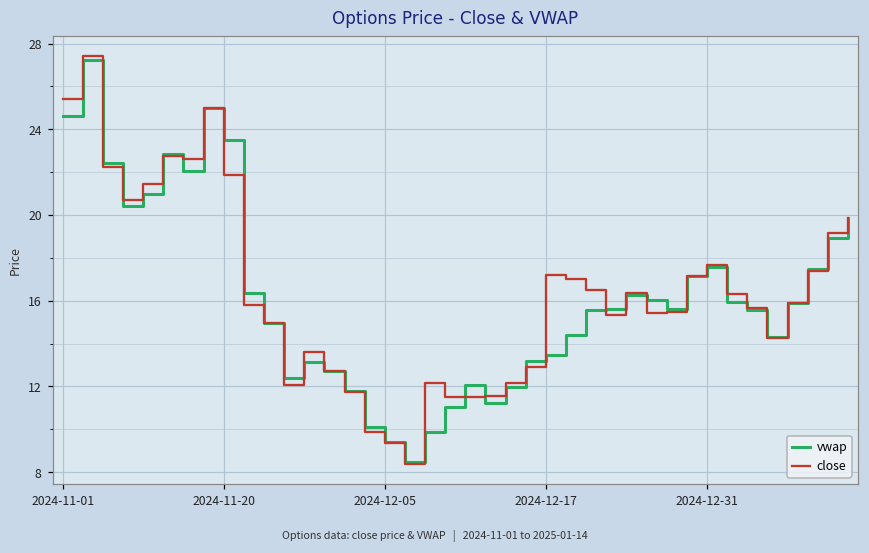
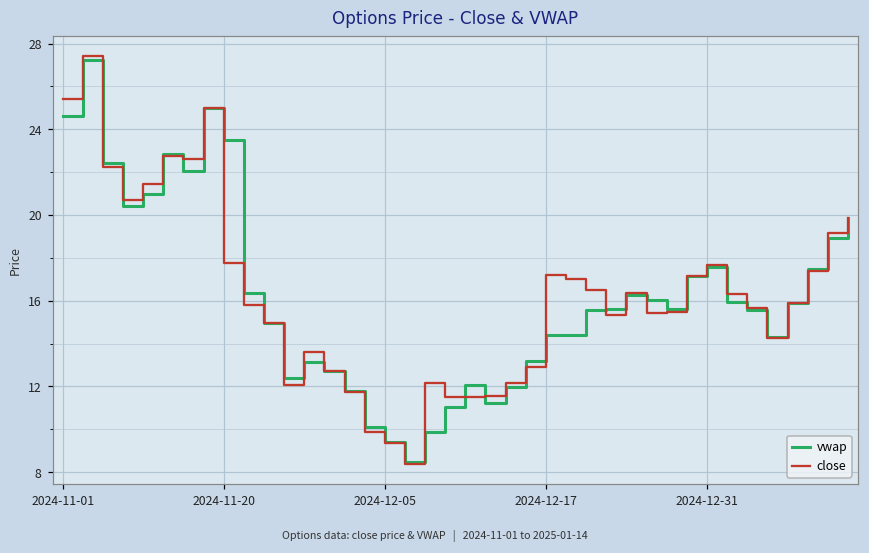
close, 2024-11-20: 21.9 -> 17.7
vwap, 2024-12-17: 13.5 -> 14.4
